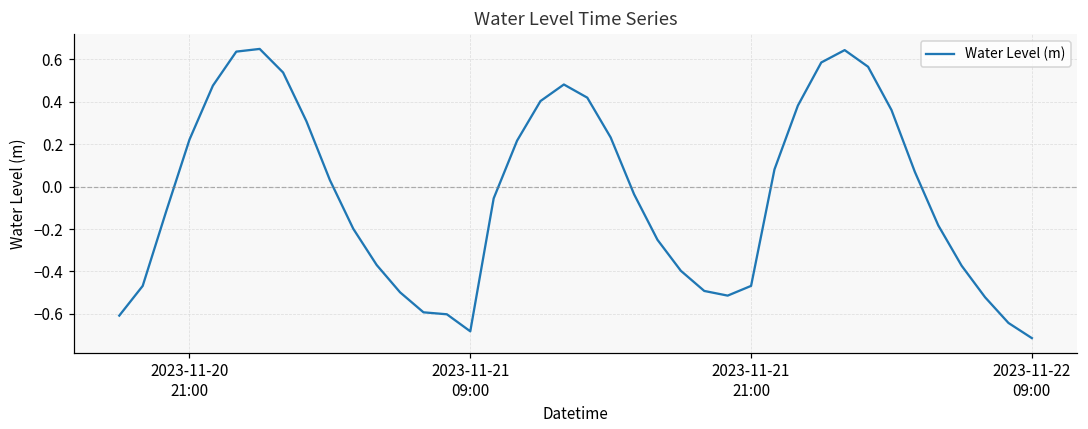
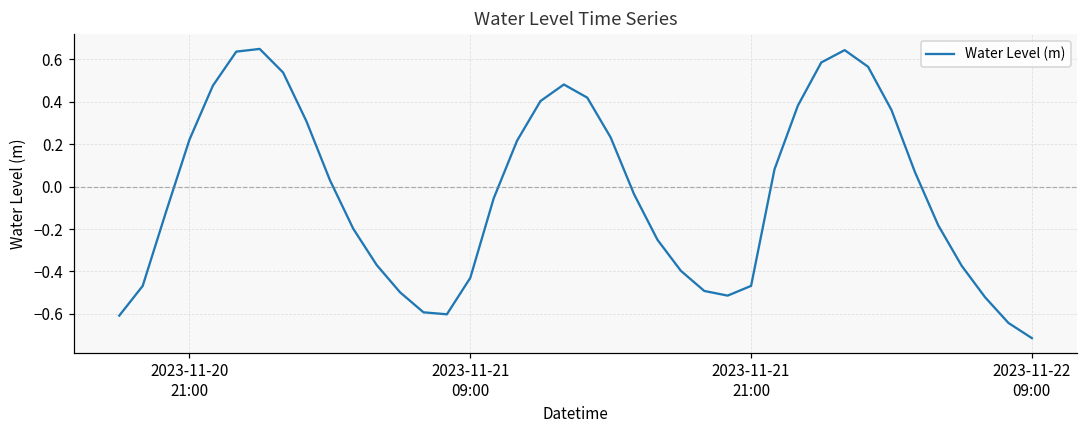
2023-11-21 09:00: -0.68 -> -0.43
